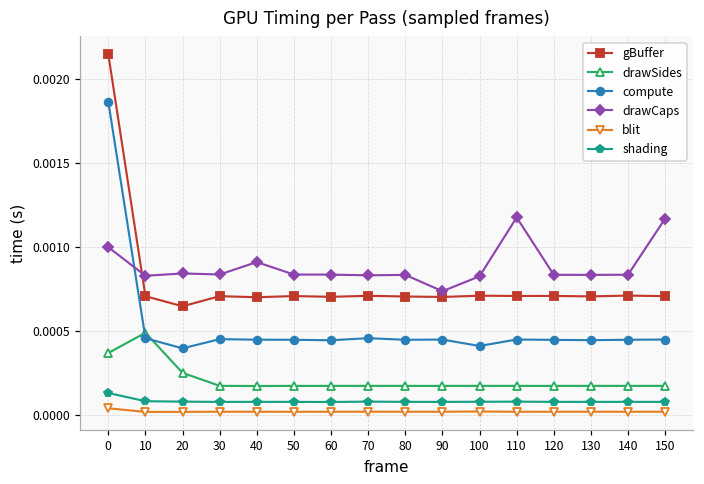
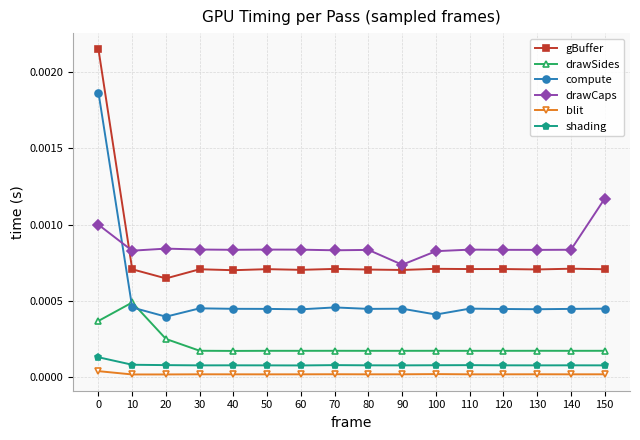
drawCaps, 40: 0.00091 -> 0.00083
drawCaps, 110: 0.00118 -> 0.00084
